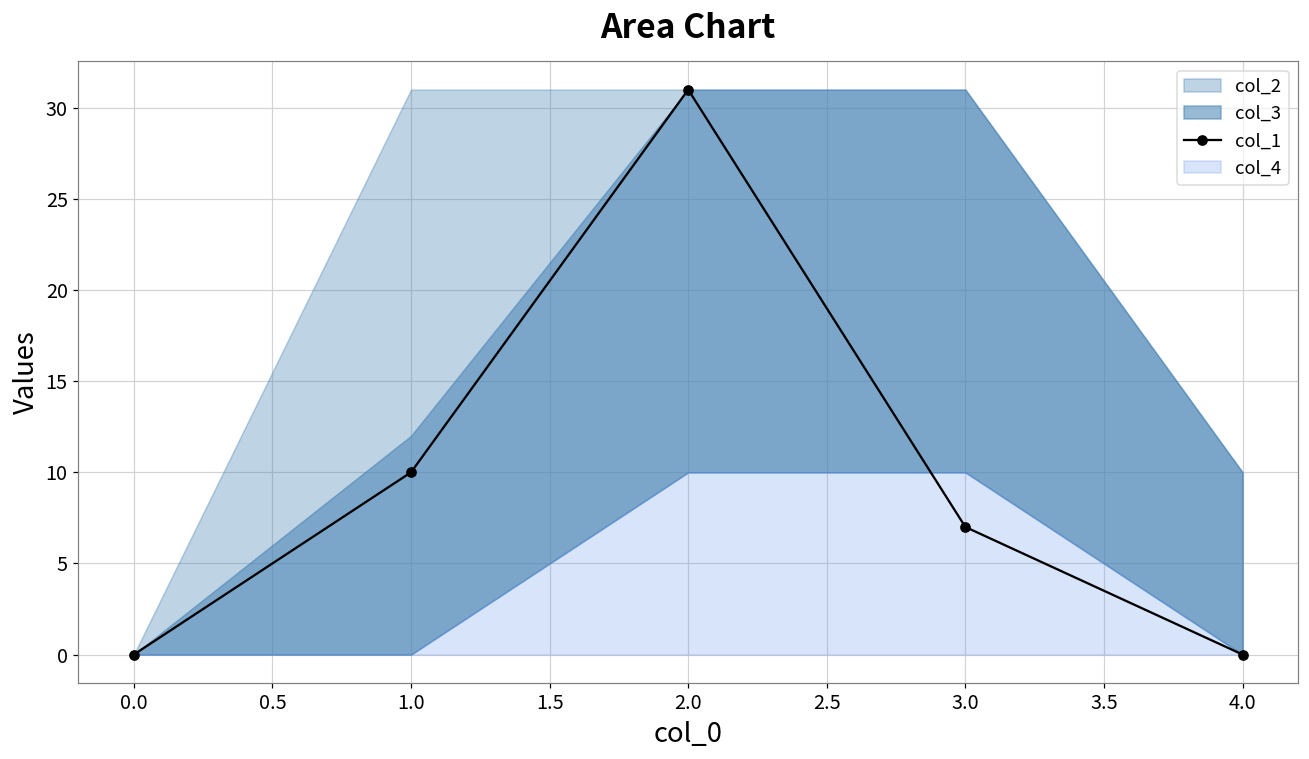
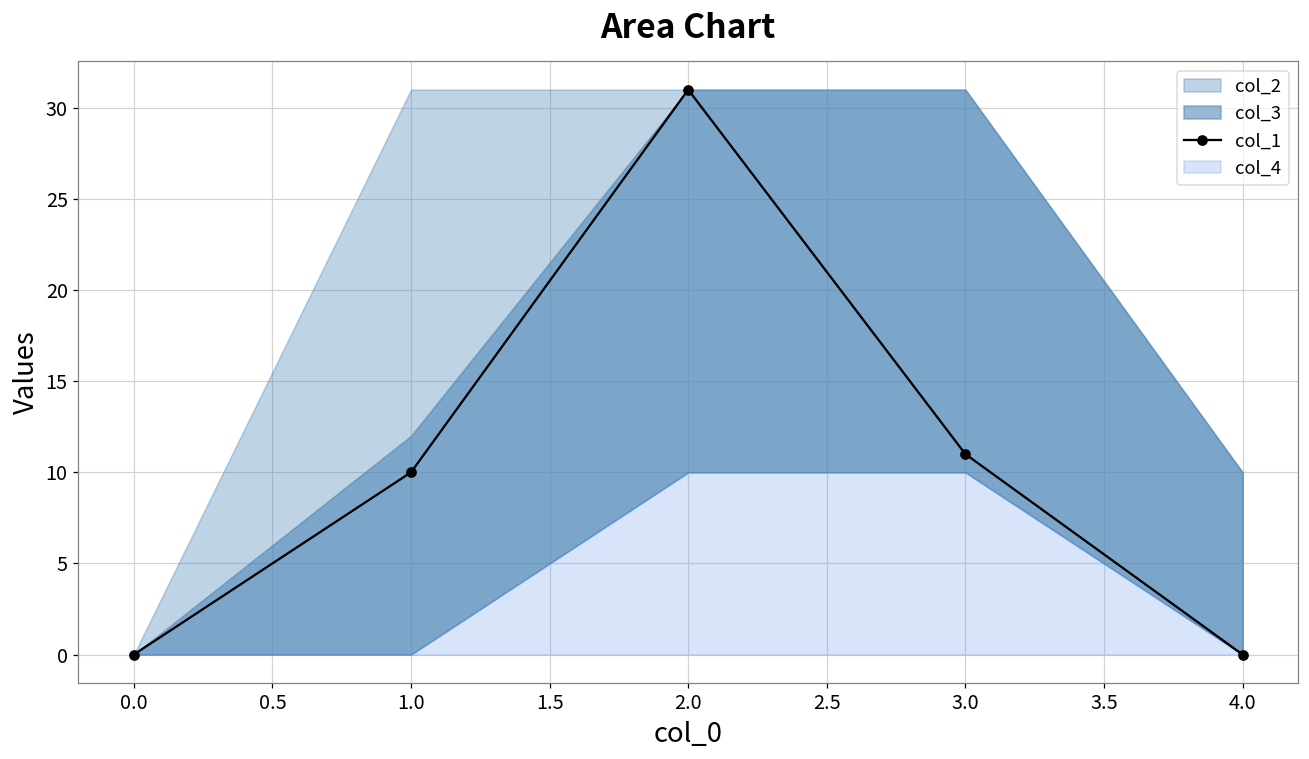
col_1, 3.0: 7 -> 11
